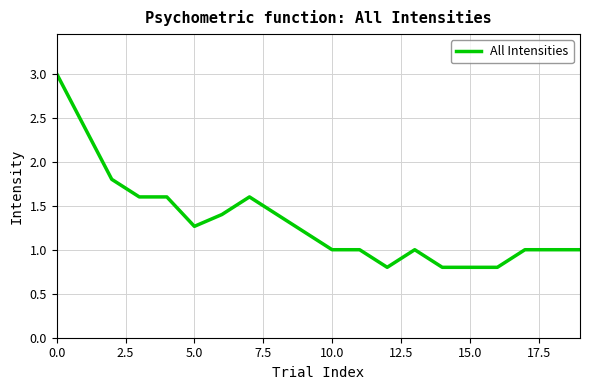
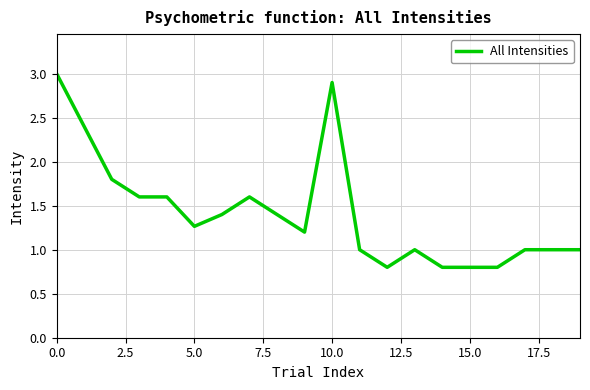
10.0: 1.0 -> 2.9
